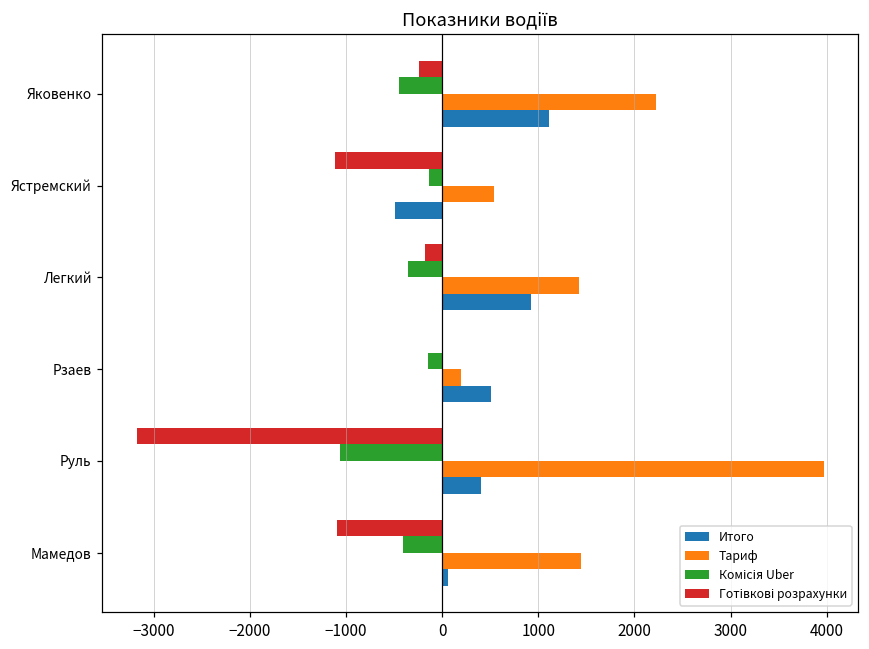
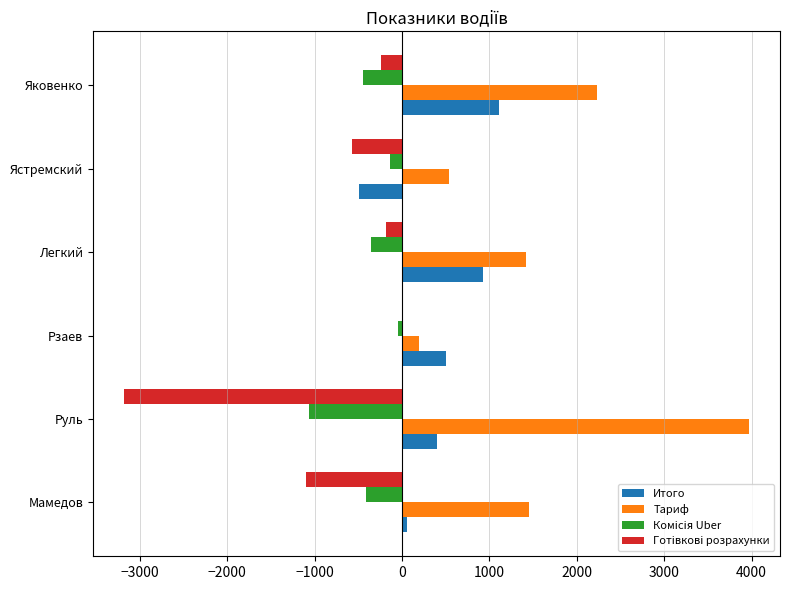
Готівкові розрахунки, Ястремский: -1100 -> -600
Комісія Uber, Рзаев: -100 -> 0
